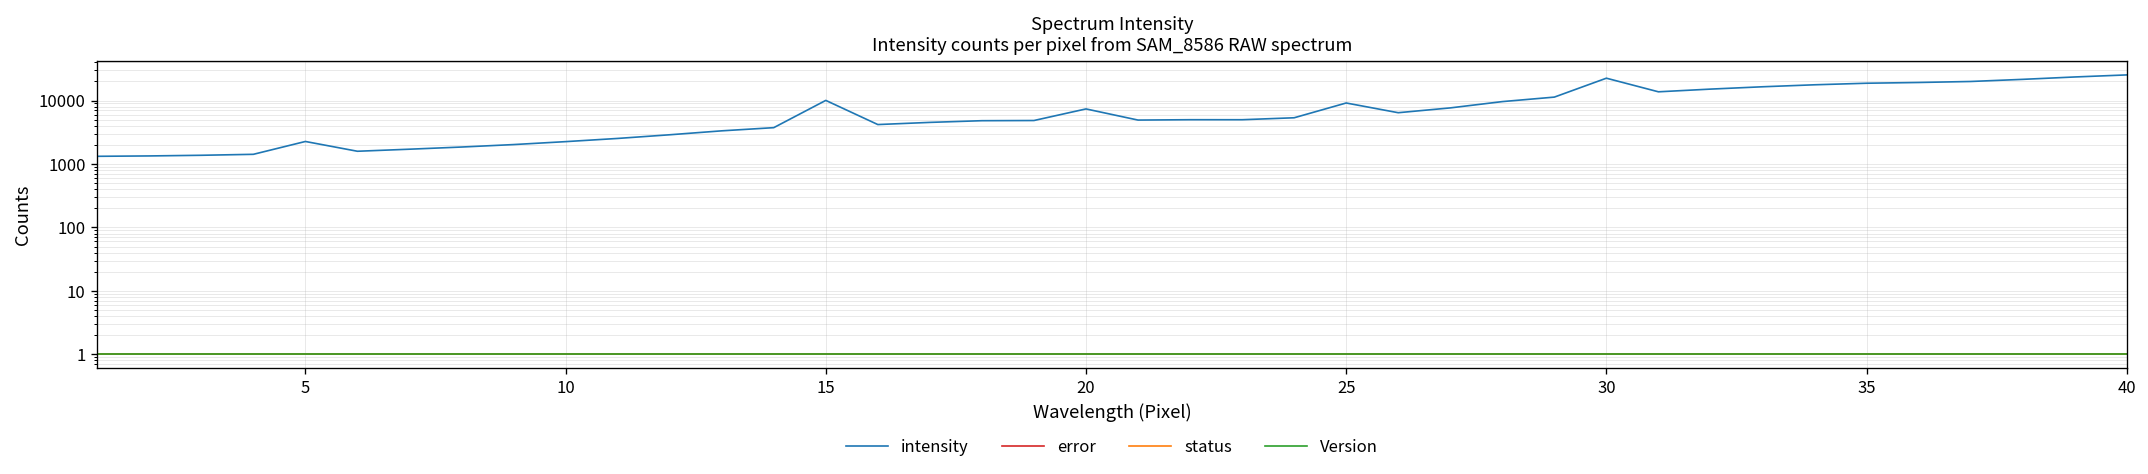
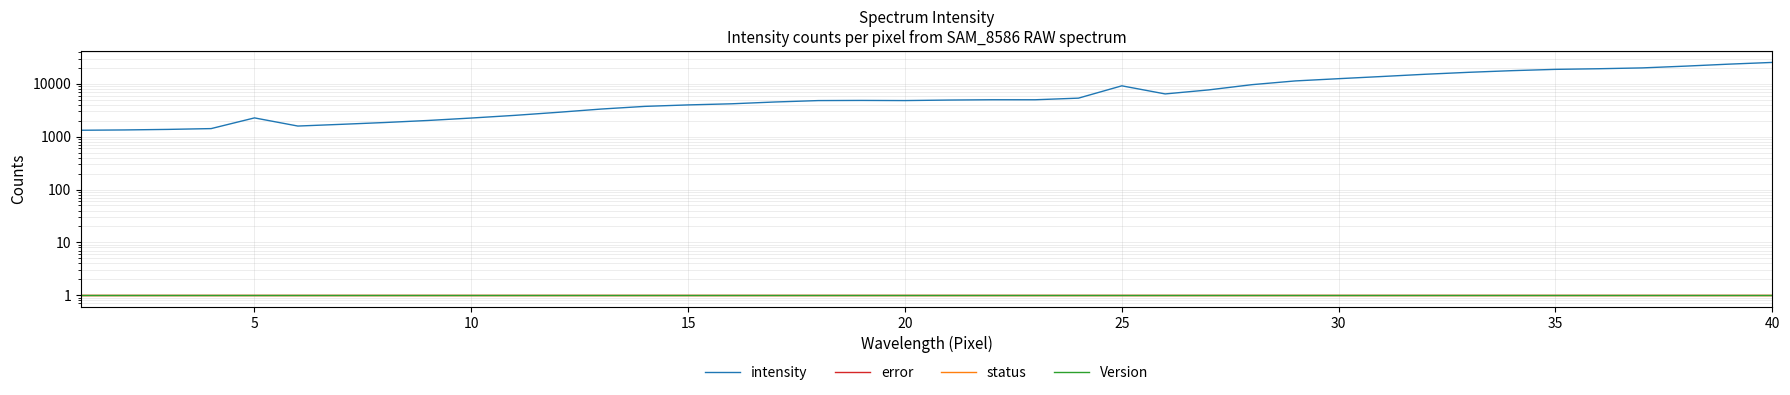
intensity, 15: 10000 -> 4000
intensity, 20: 7000 -> 5000
intensity, 30: 23000 -> 13000
